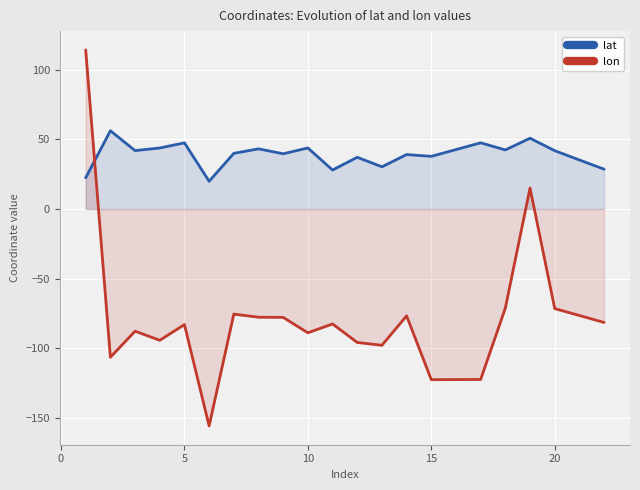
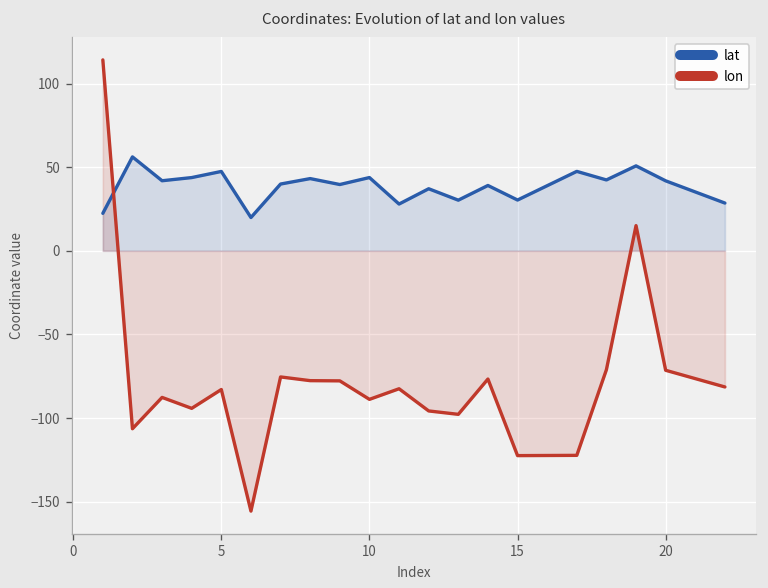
lat, 15: 38 -> 30
